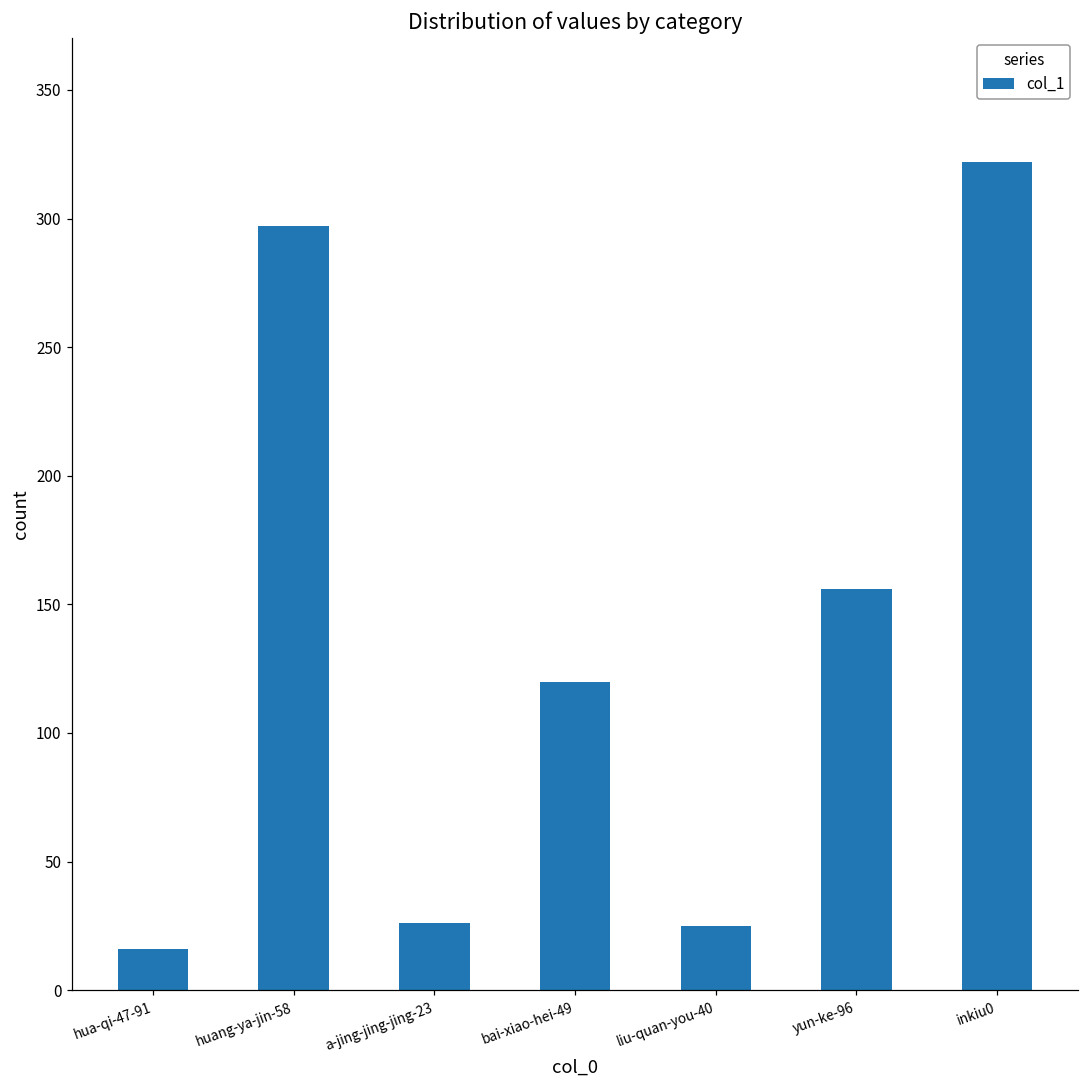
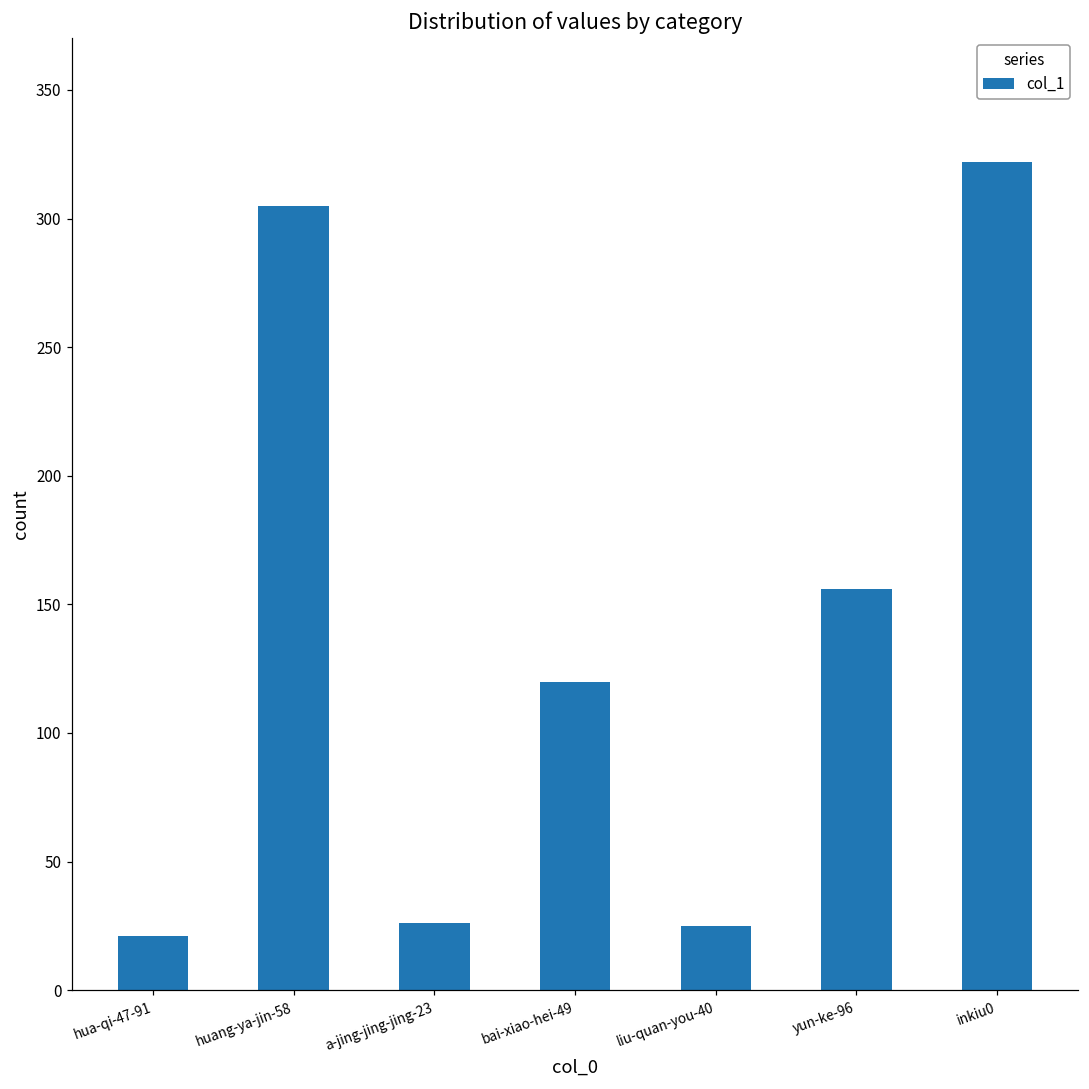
hua-qi-47-91: 16 -> 21
huang-ya-jin-58: 297 -> 305
